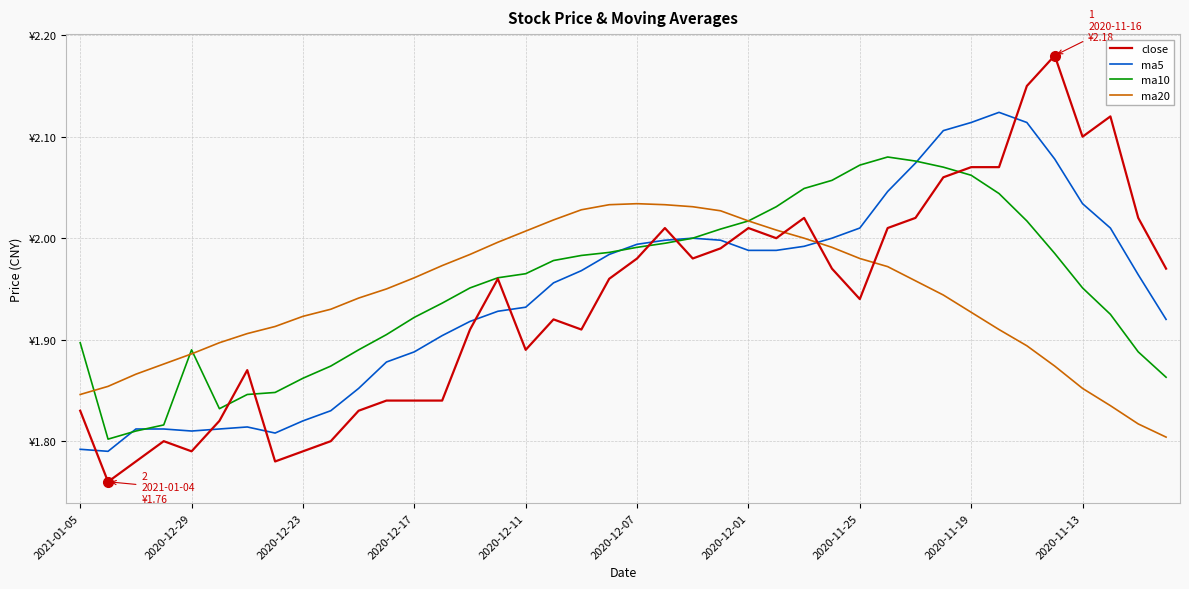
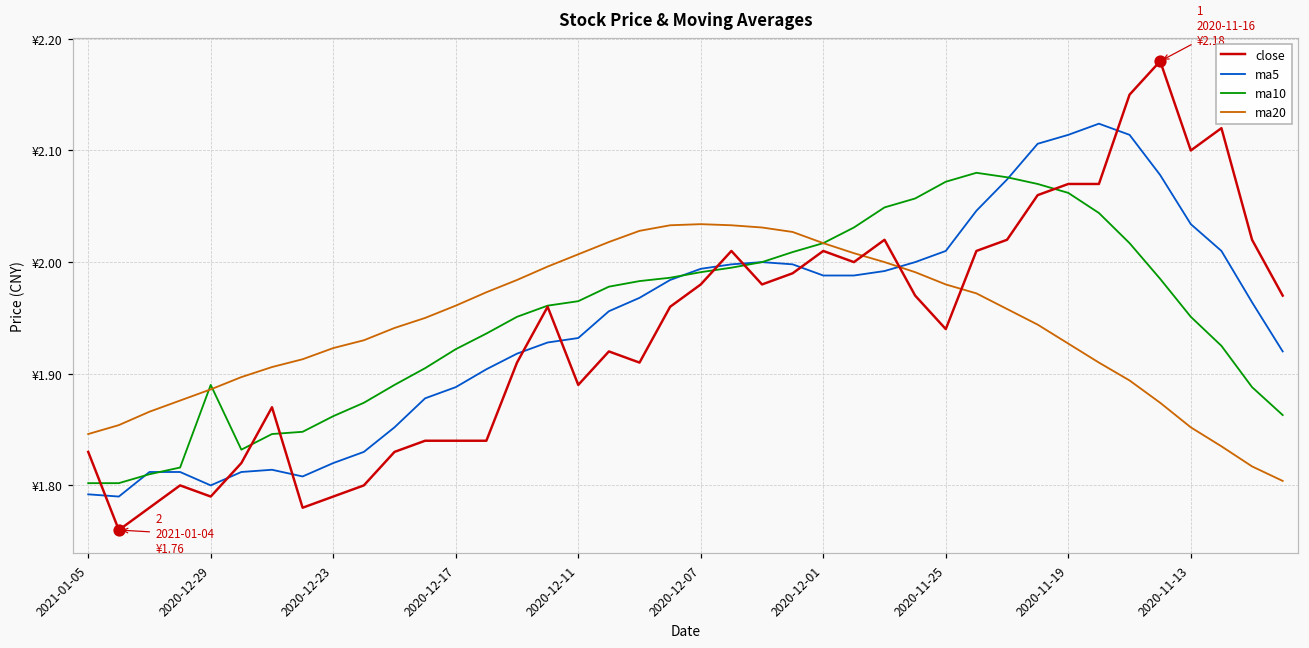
ma10, 2021-01-05: ¥1.897 -> ¥1.802
ma5, 2020-12-29: ¥1.81 -> ¥1.80
